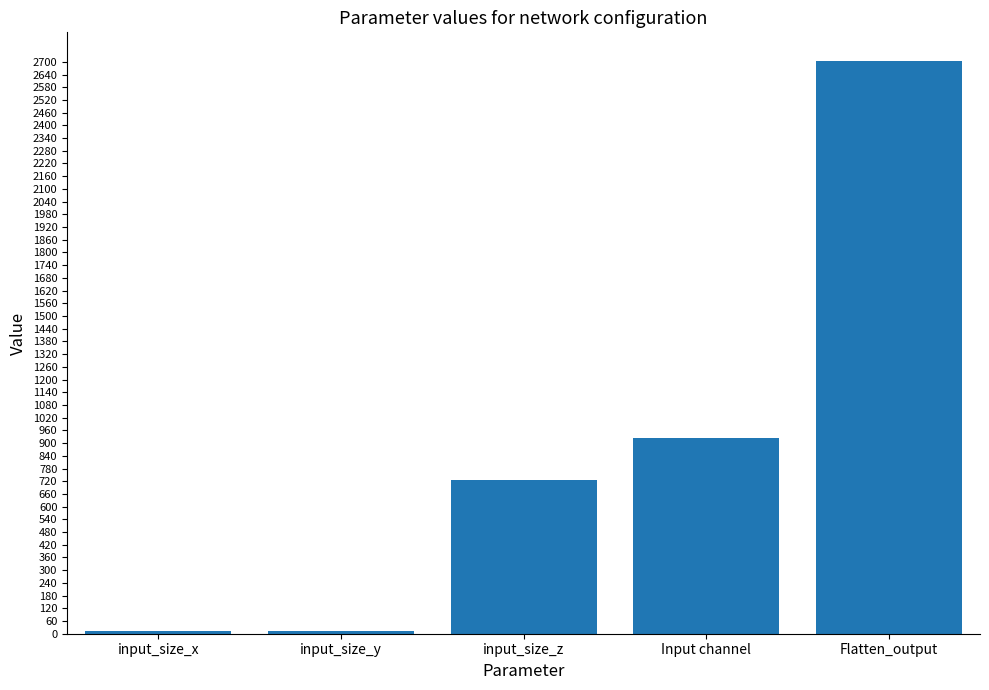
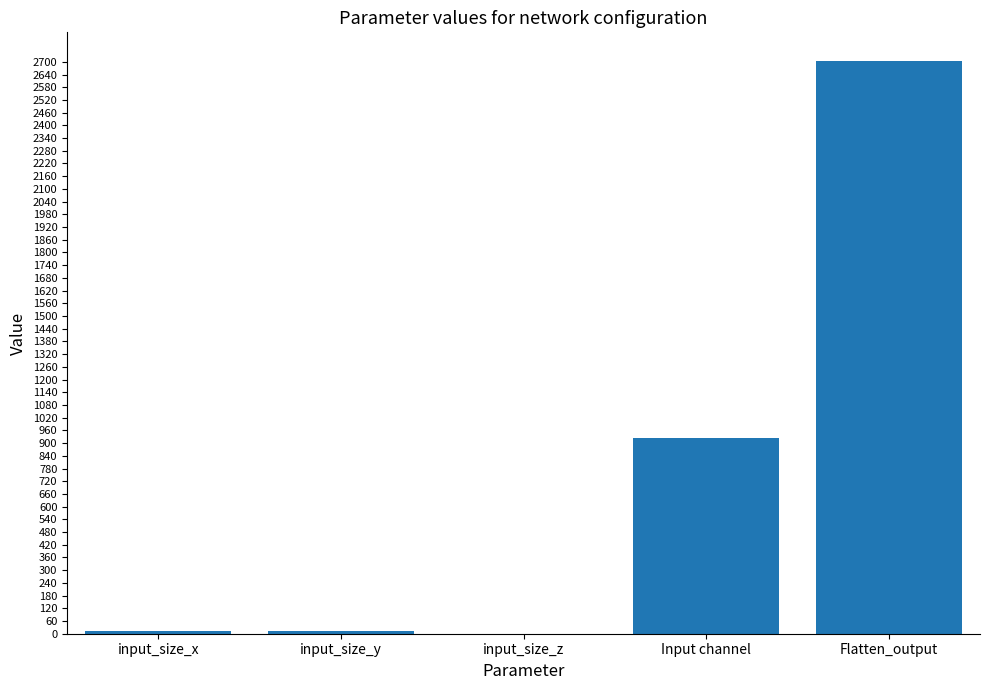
input_size_z: 730 -> 0
